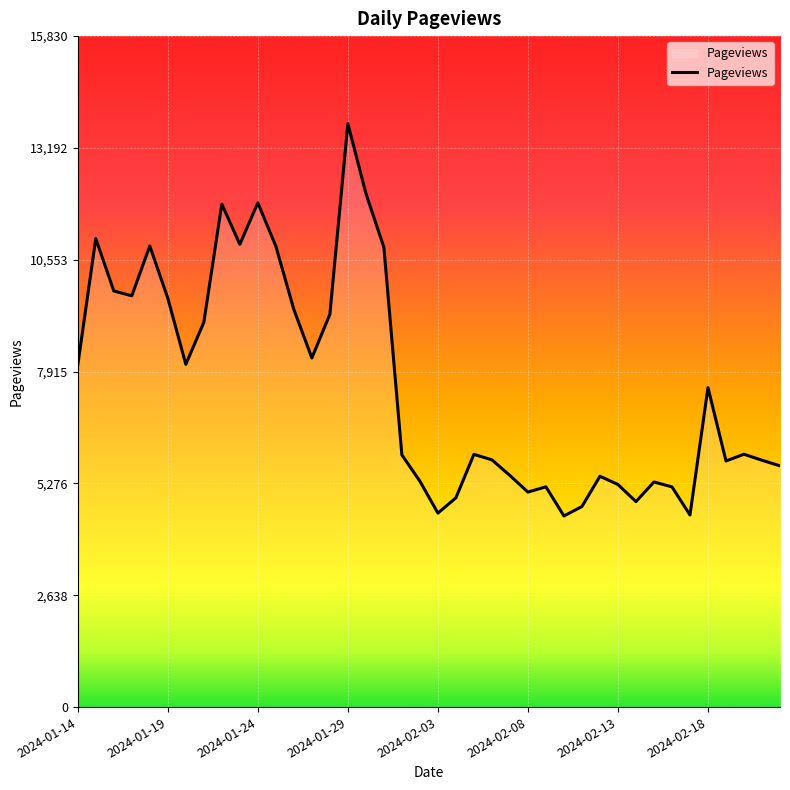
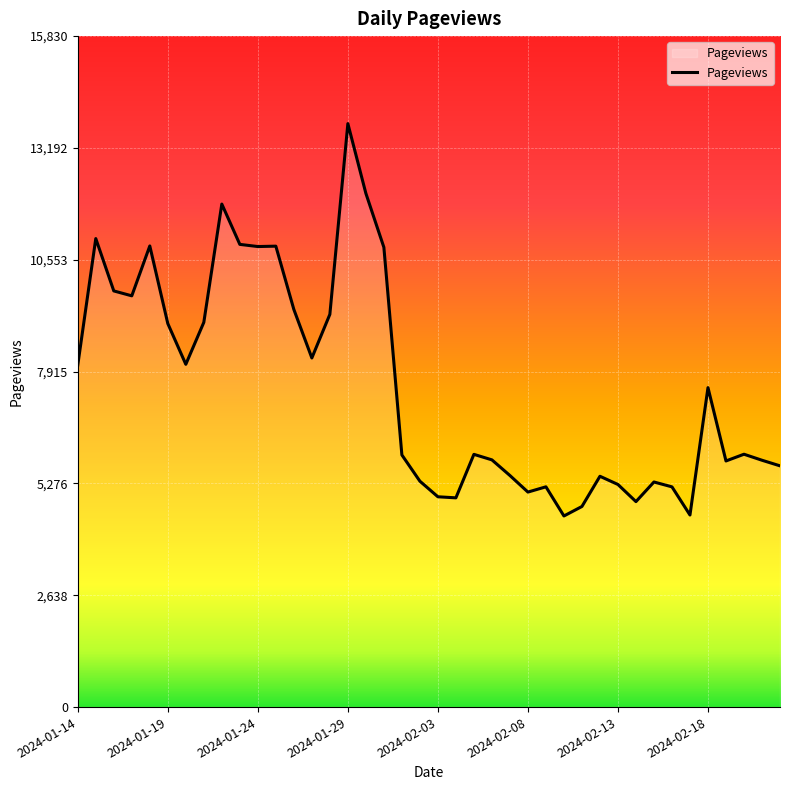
2024-01-19: 9,600 -> 9,000
2024-01-24: 11,900 -> 10,900
2024-02-03: 4,600 -> 5,000
